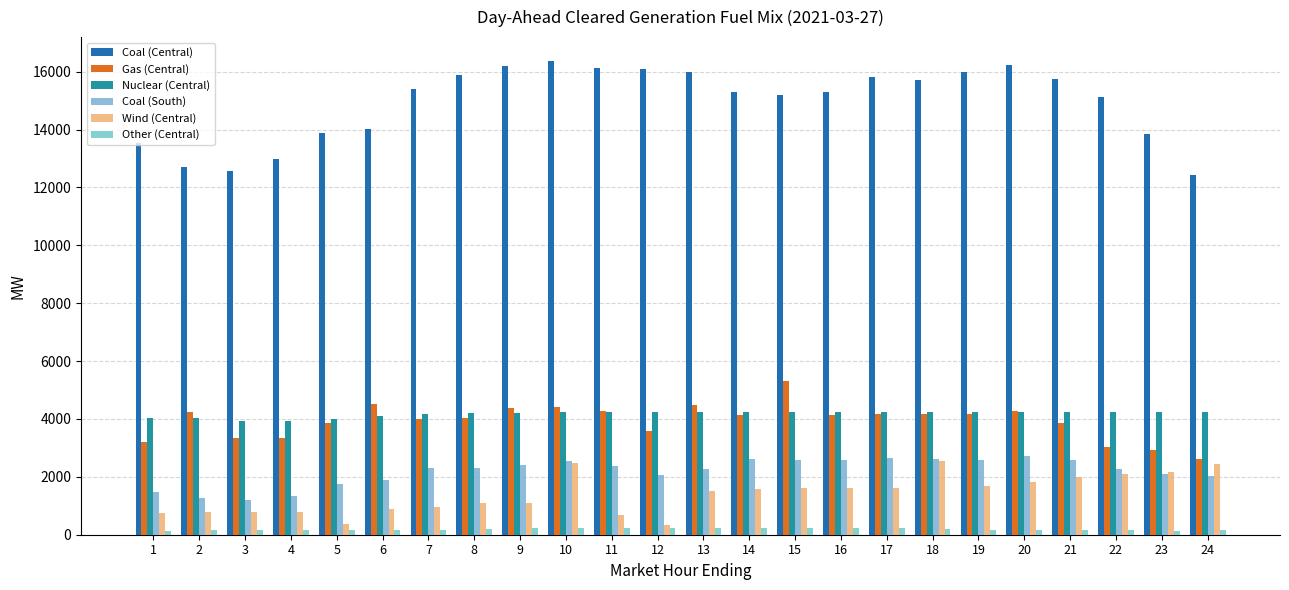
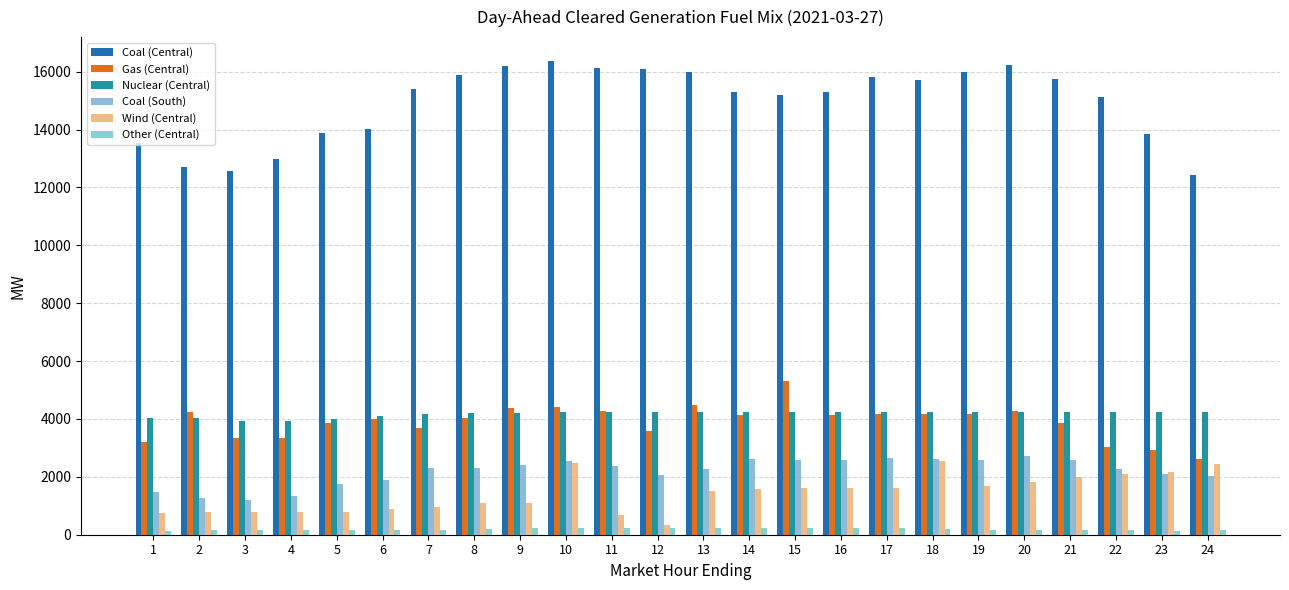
Wind (Central), 5: 400 -> 800
Gas (Central), 6: 4500 -> 4000
Gas (Central), 7: 4000 -> 3700
